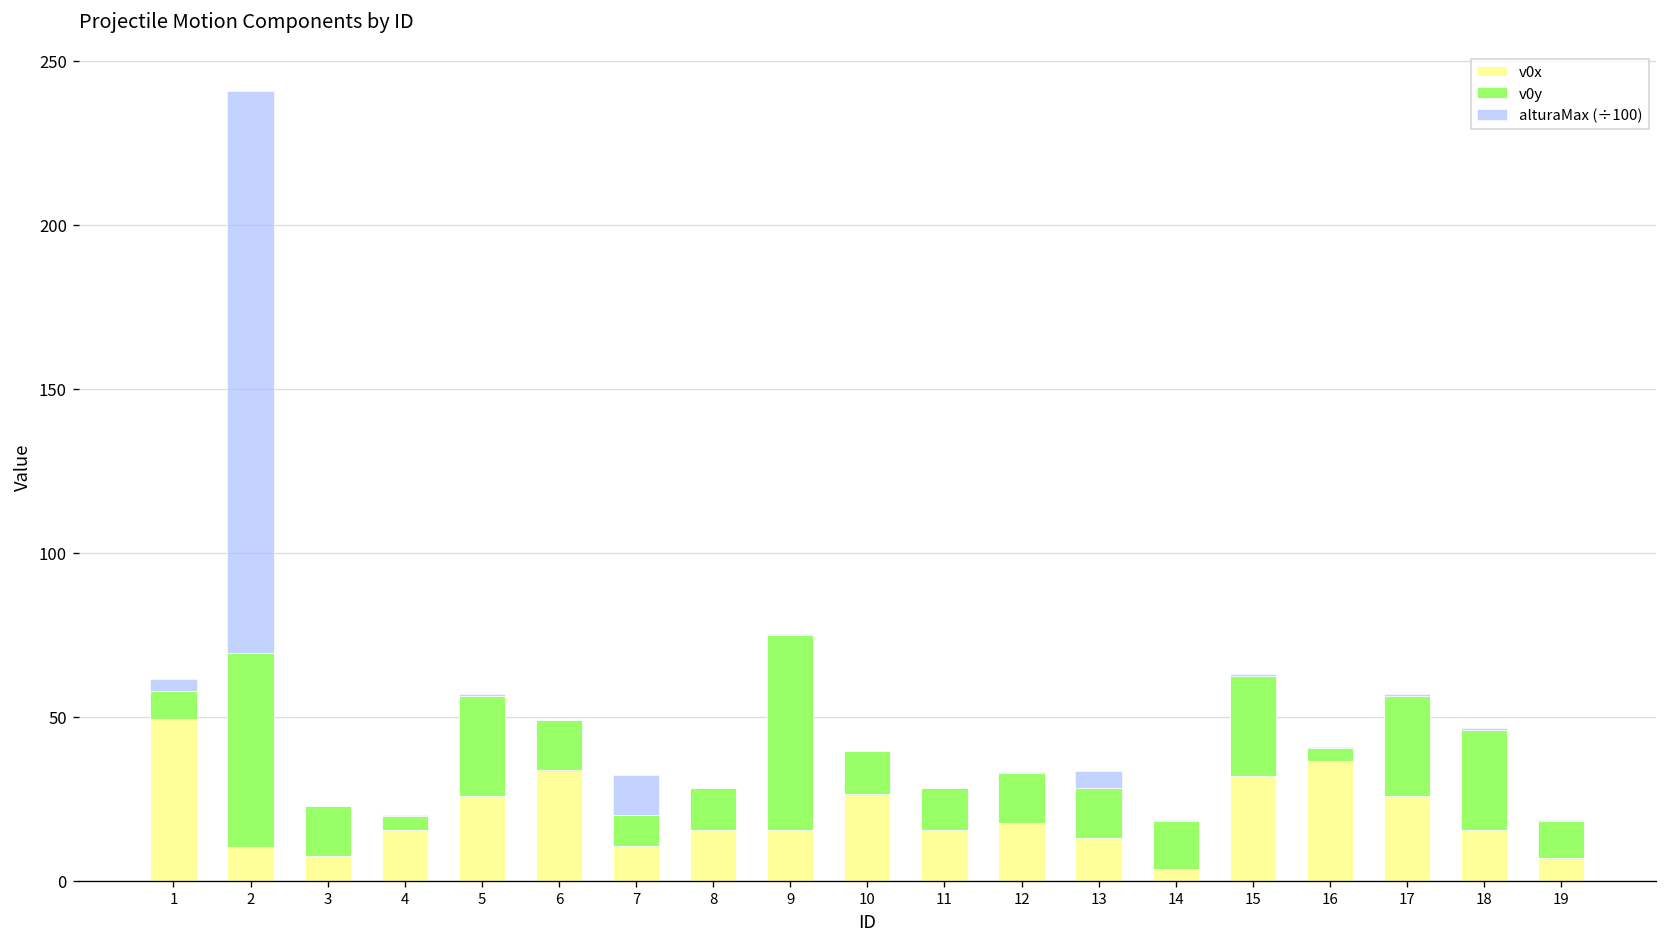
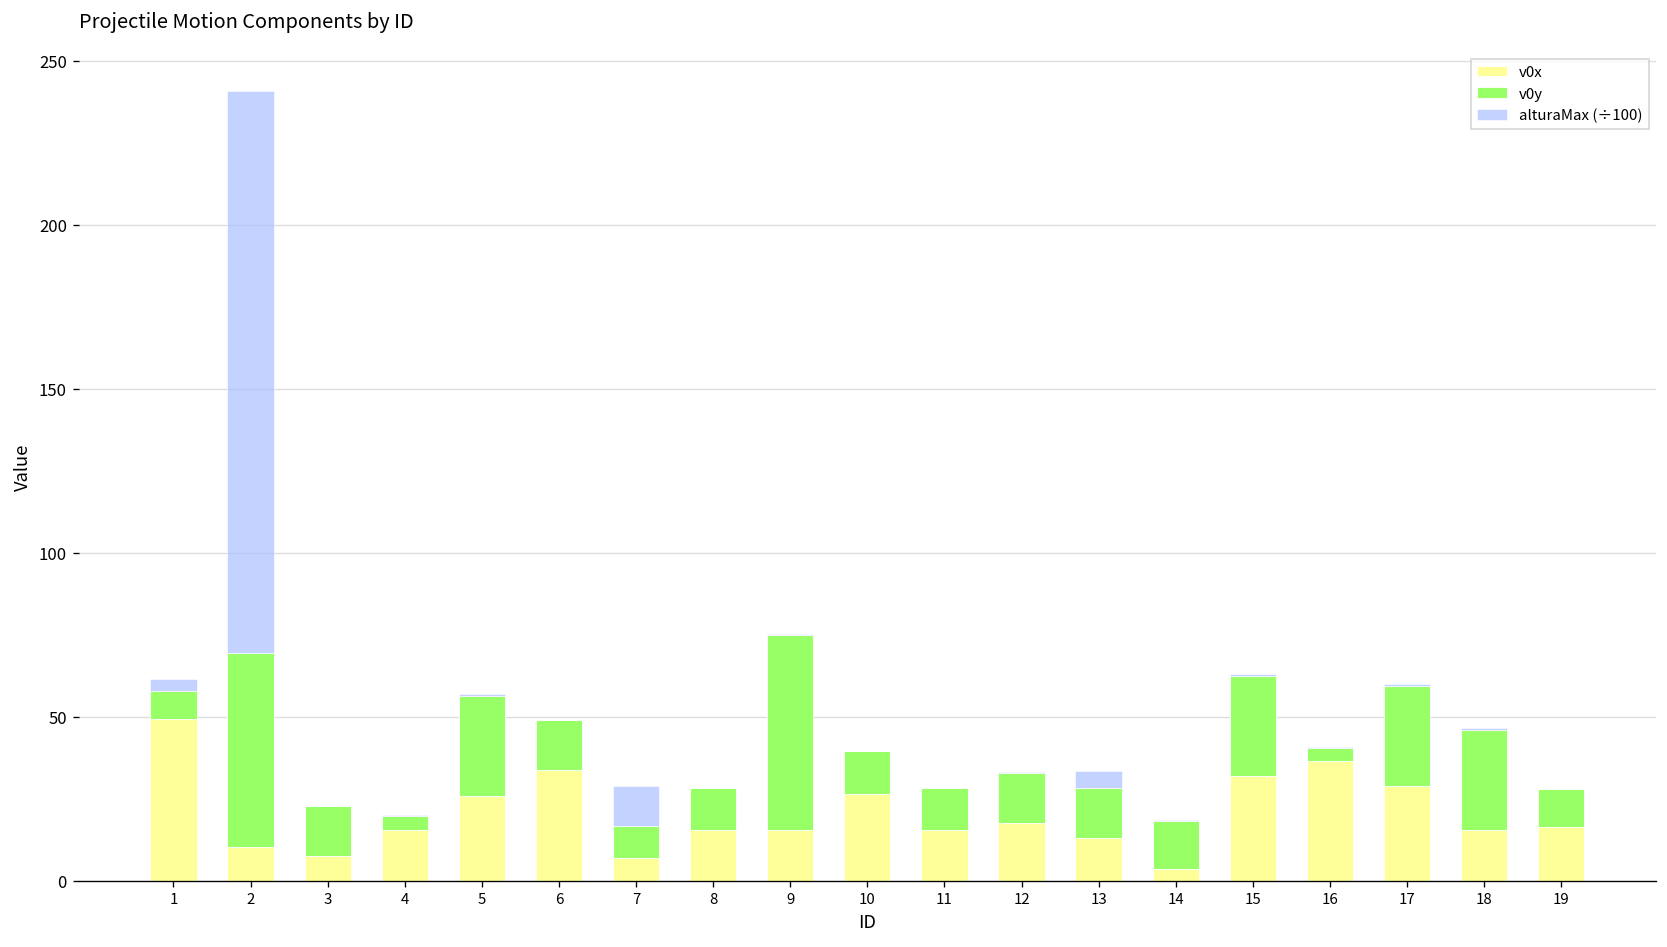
v0x, 7: 10 -> 7
v0x, 17: 26 -> 29
v0x, 19: 7 -> 16
